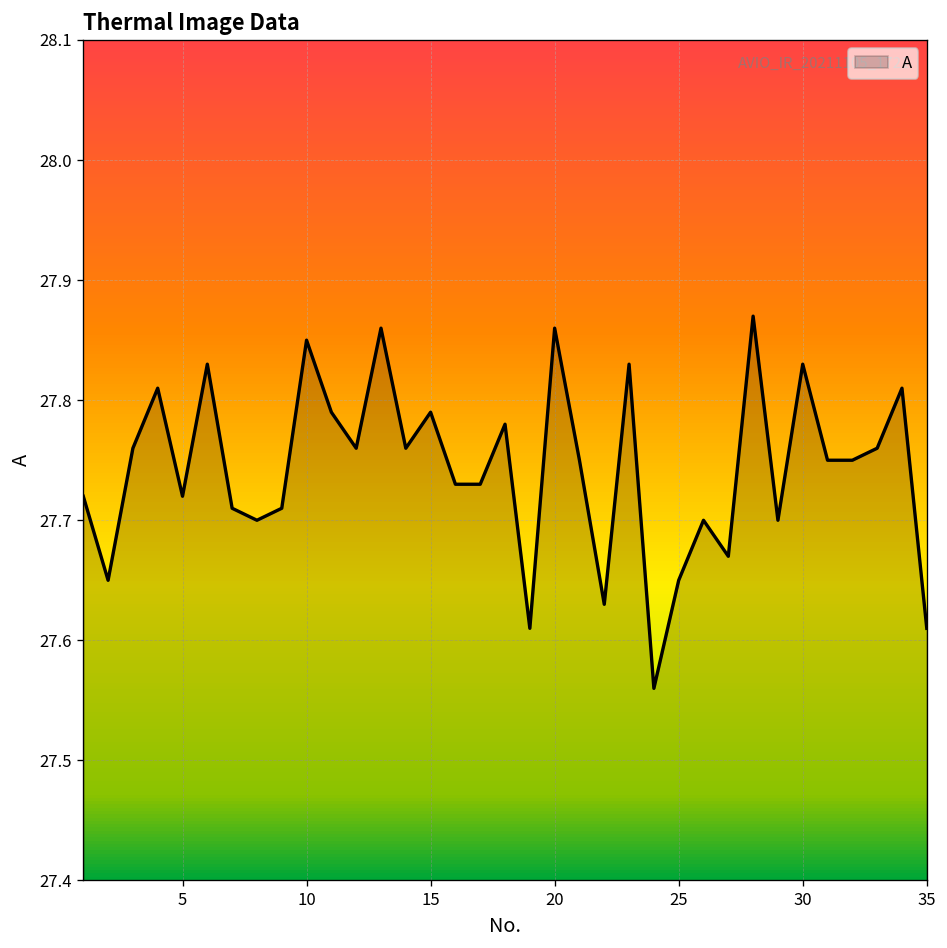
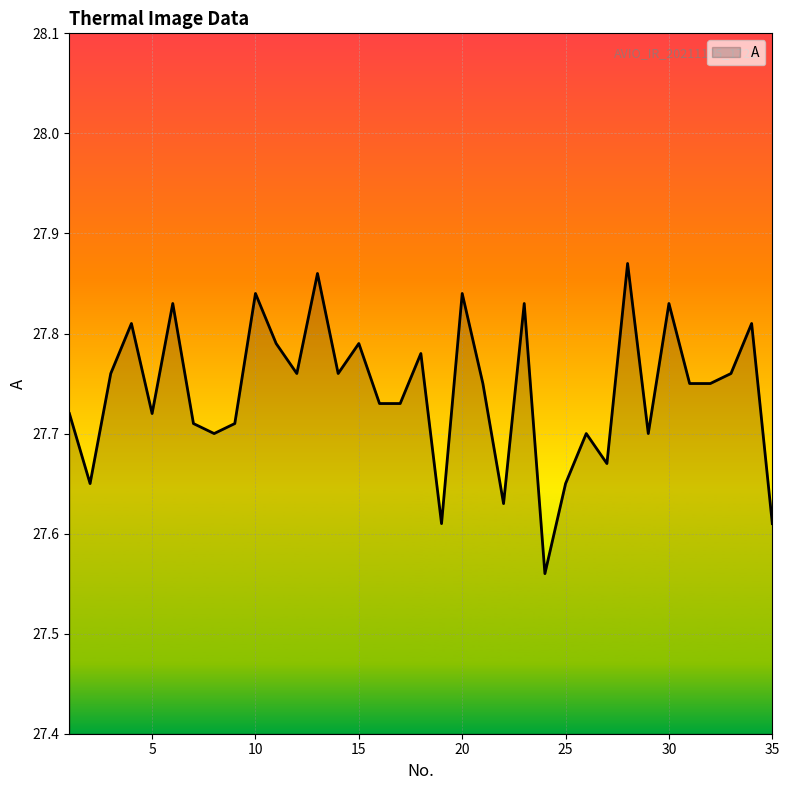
10: 27.85 -> 27.84
20: 27.86 -> 27.84
